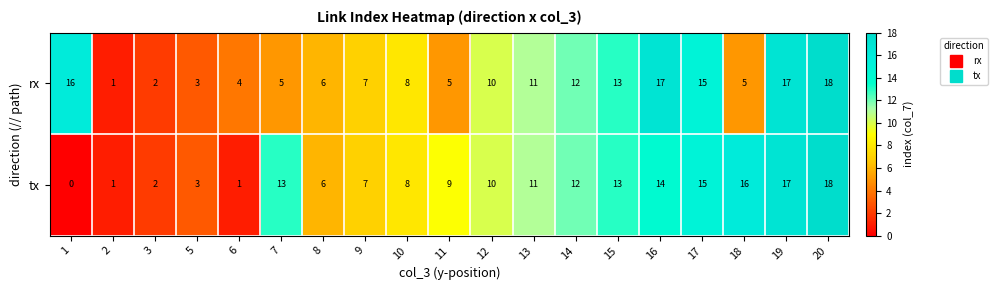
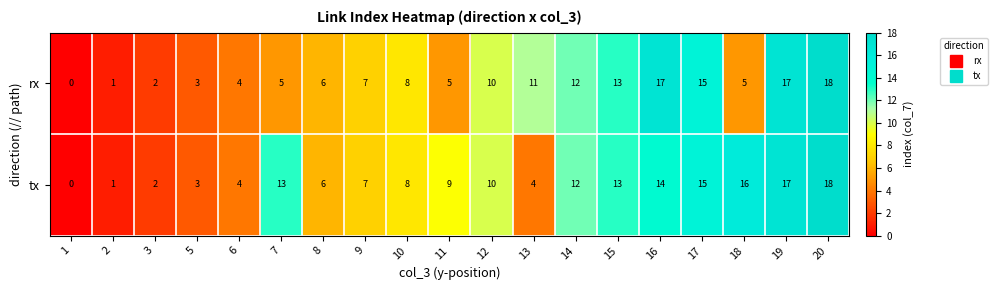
rx, 1: 16 -> 0
tx, 6: 1 -> 4
tx, 13: 11 -> 4
